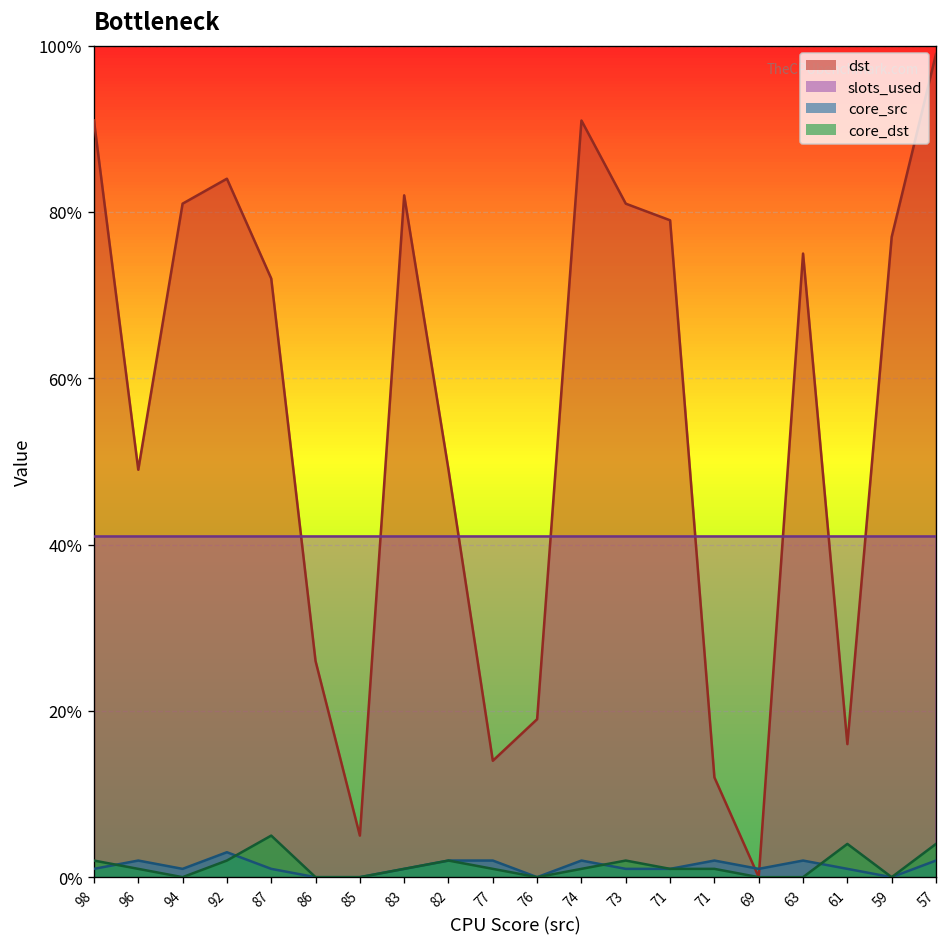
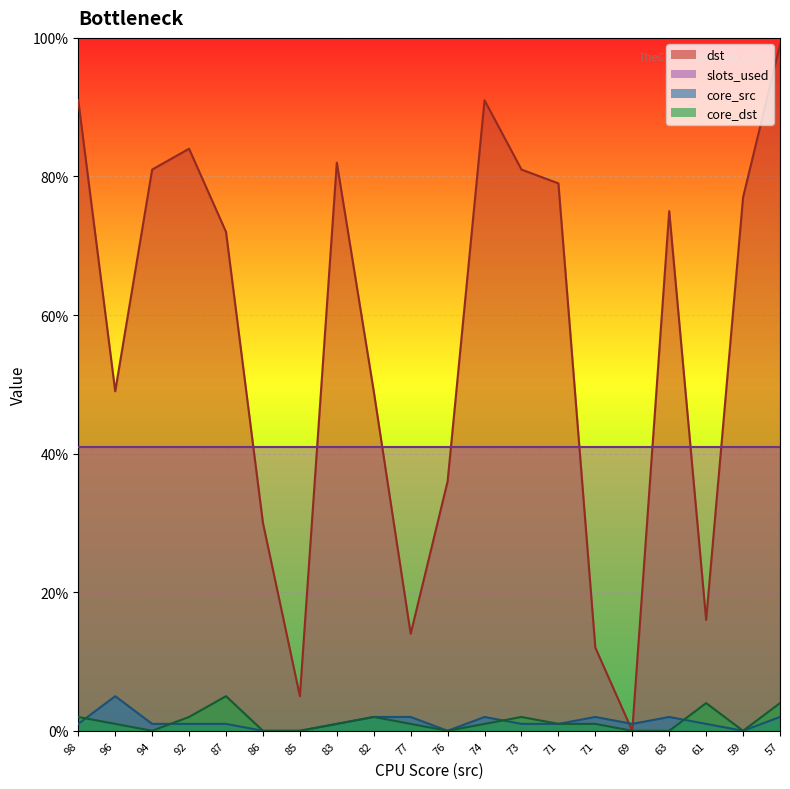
core_src, 96: 2% -> 5%
core_src, 92: 3% -> 1%
dst, 86: 26% -> 30%
dst, 76: 19% -> 36%
